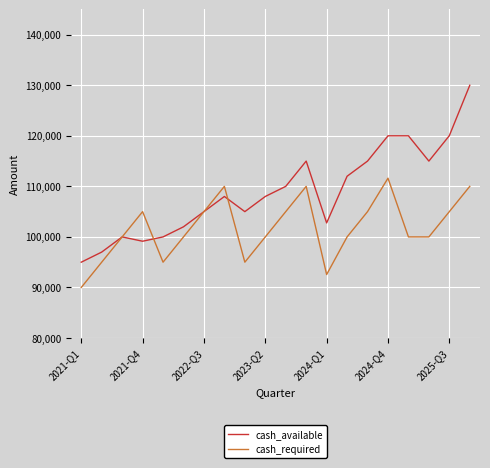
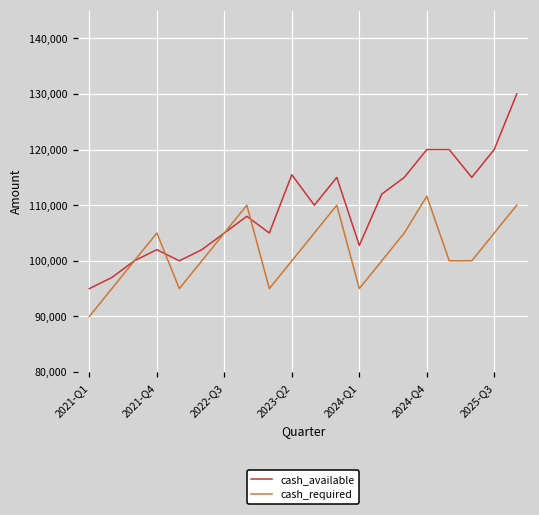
cash_available, 2021-Q4: 99,000 -> 102,000
cash_available, 2023-Q2: 108,000 -> 115,000
cash_required, 2024-Q1: 93,000 -> 95,000
